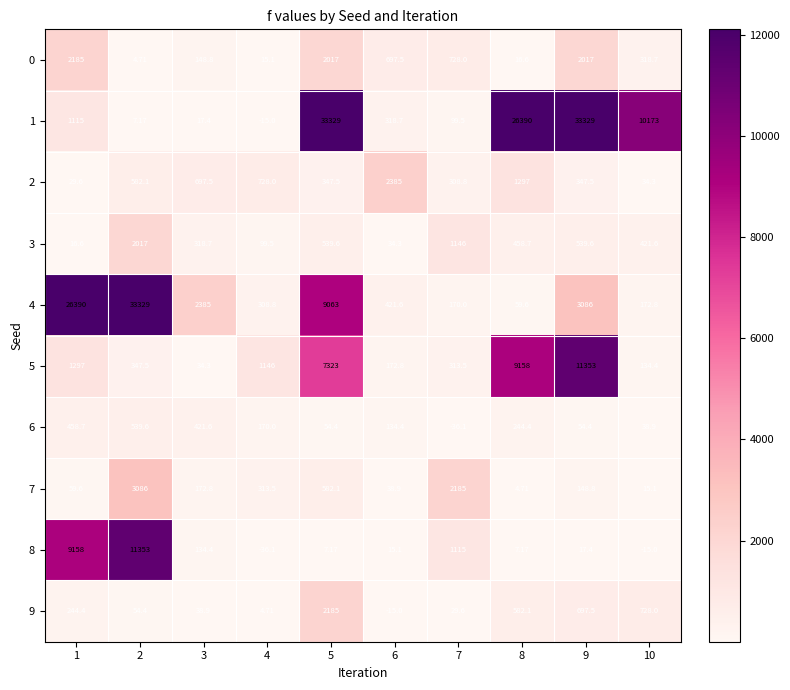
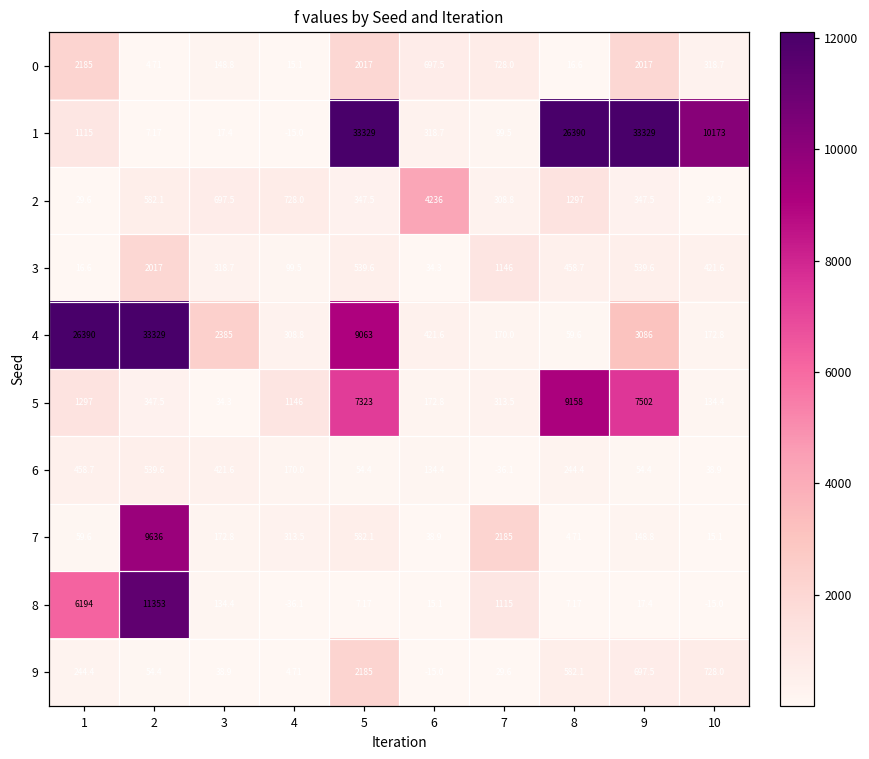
2, 6: 2385 -> 4236
5, 9: 11353 -> 7502
7, 2: 3086 -> 9636
8, 1: 9158 -> 6194
